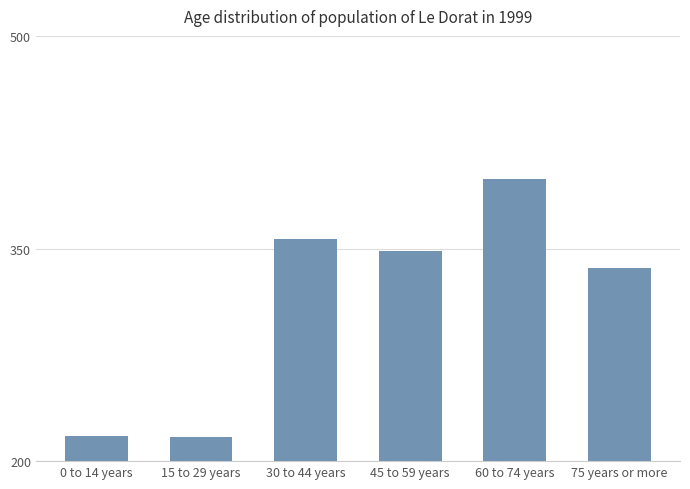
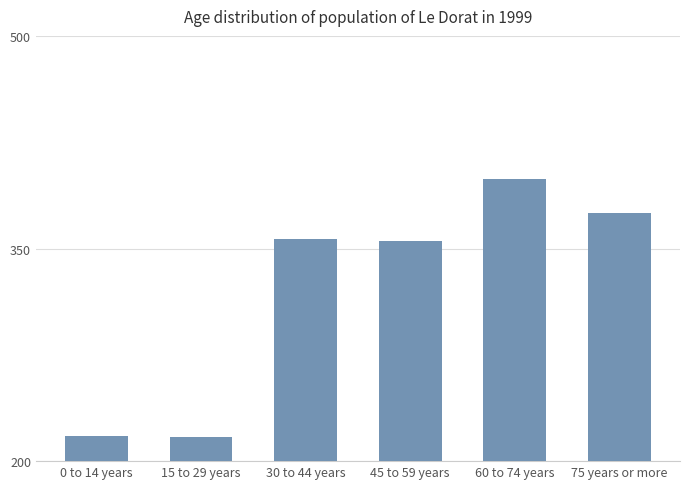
45 to 59 years: 348 -> 355
75 years or more: 336 -> 375
